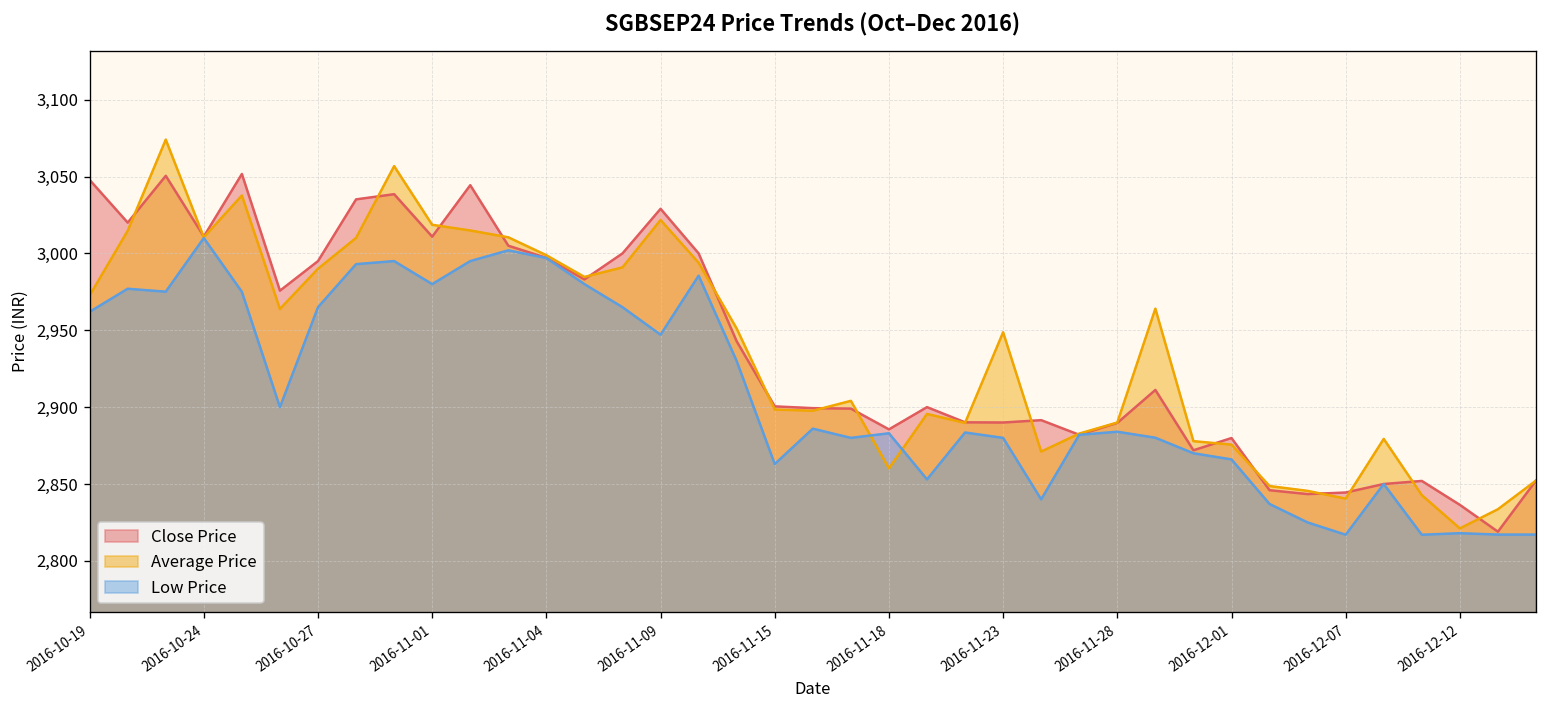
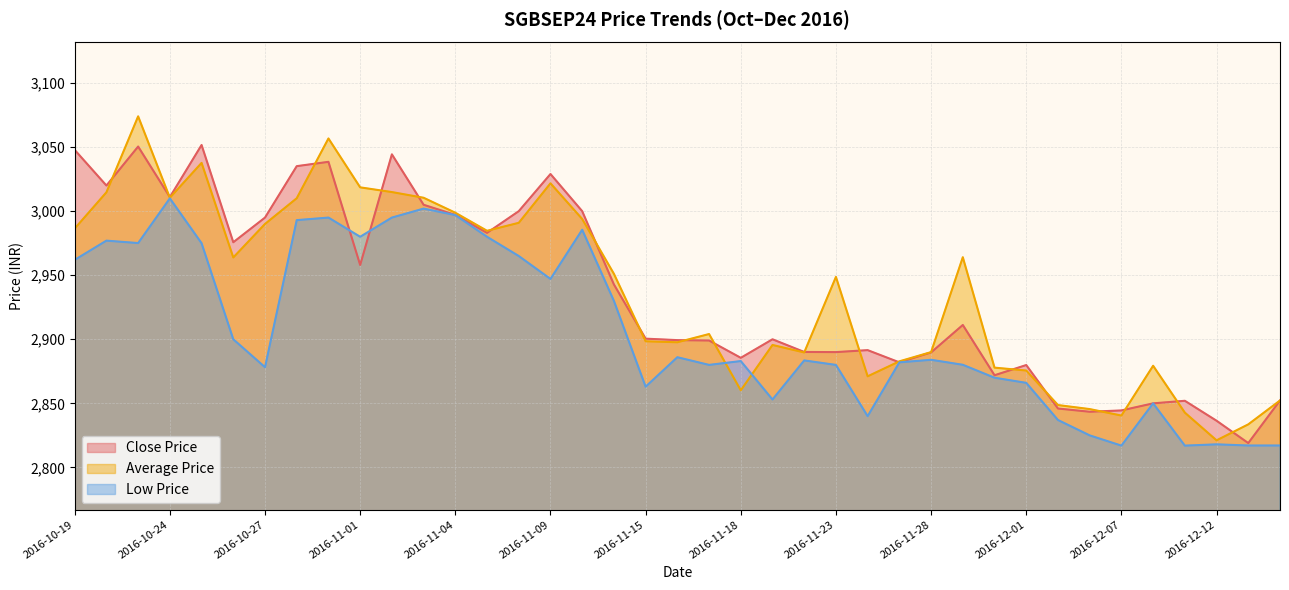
Average Price, 2016-10-19: 2,973 -> 2,986
Low Price, 2016-10-27: 2,965 -> 2,878
Close Price, 2016-11-01: 3,011 -> 2,958
